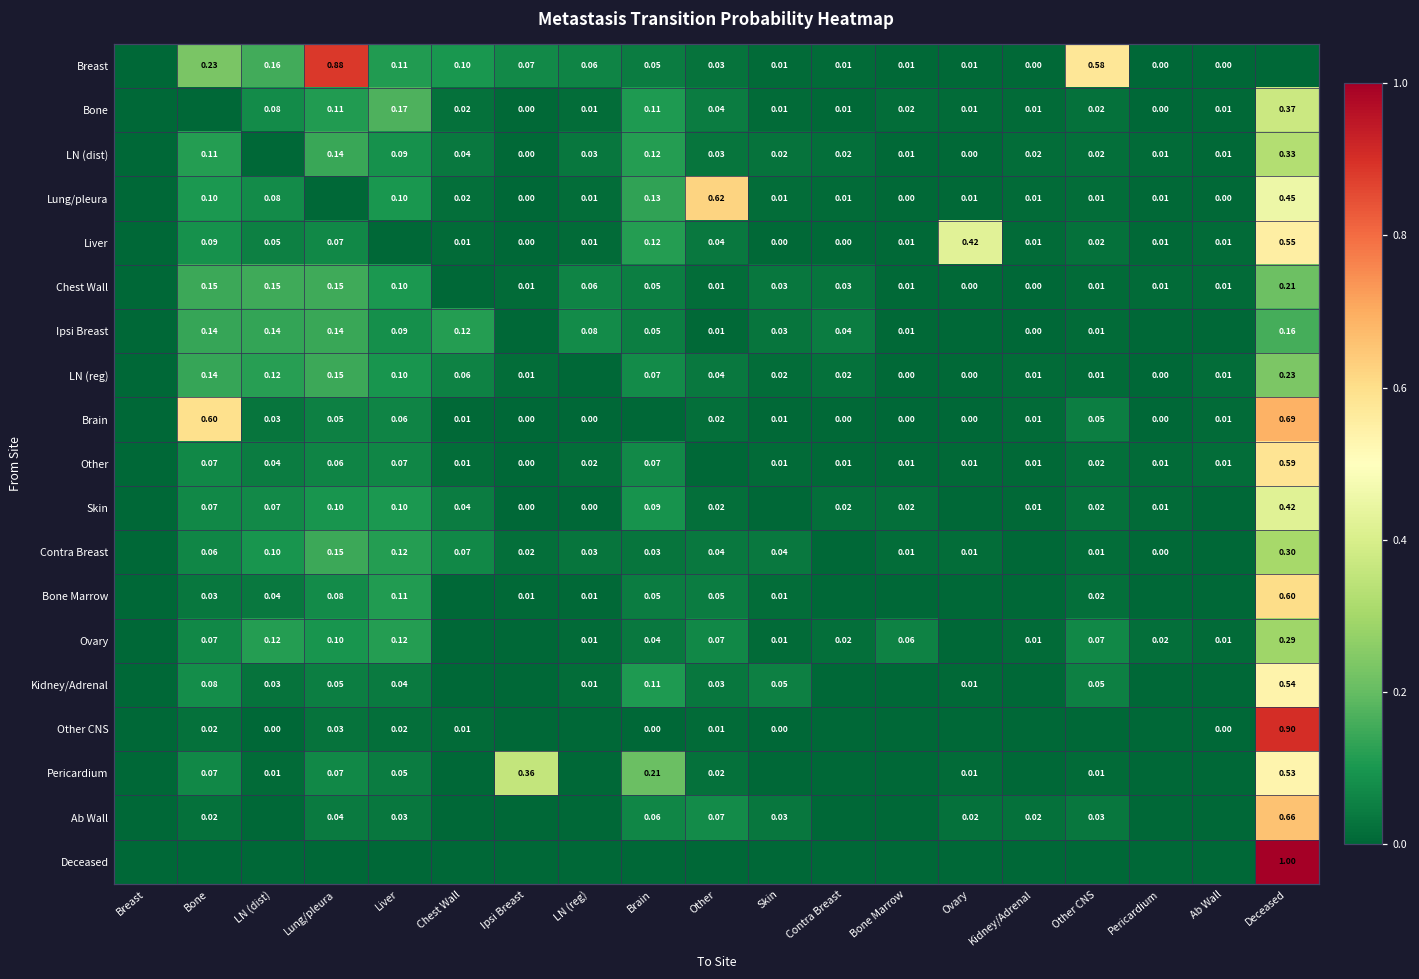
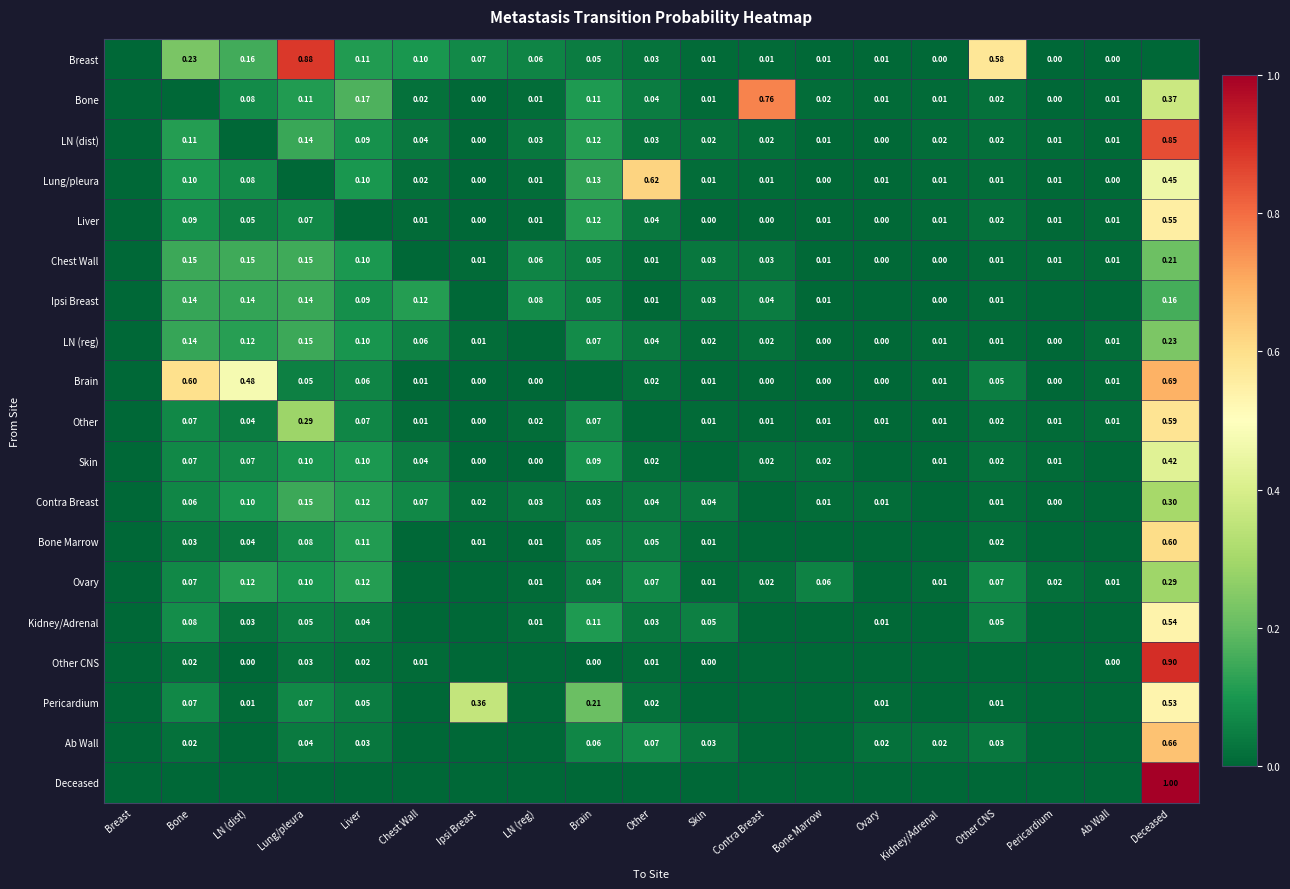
Bone, Contra Breast: 0.01 -> 0.76
LN (dist), Deceased: 0.33 -> 0.85
Liver, Ovary: 0.42 -> 0.00
Brain, LN (dist): 0.03 -> 0.48
Other, Lung/pleura: 0.06 -> 0.29
